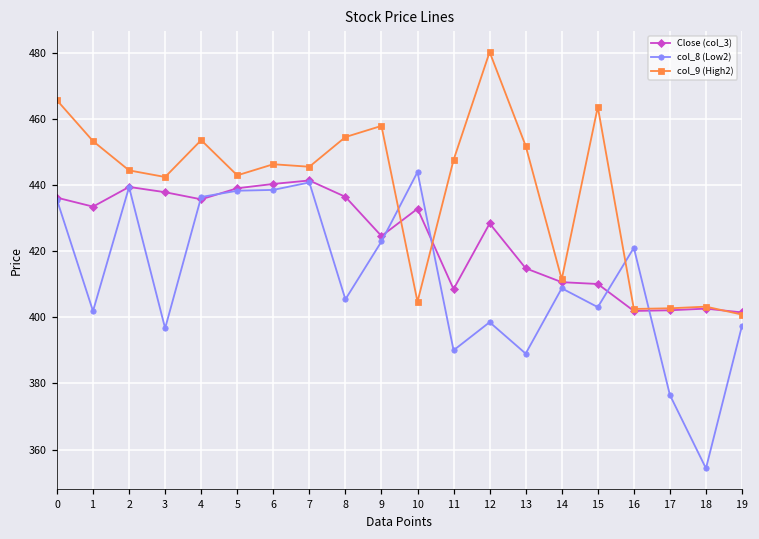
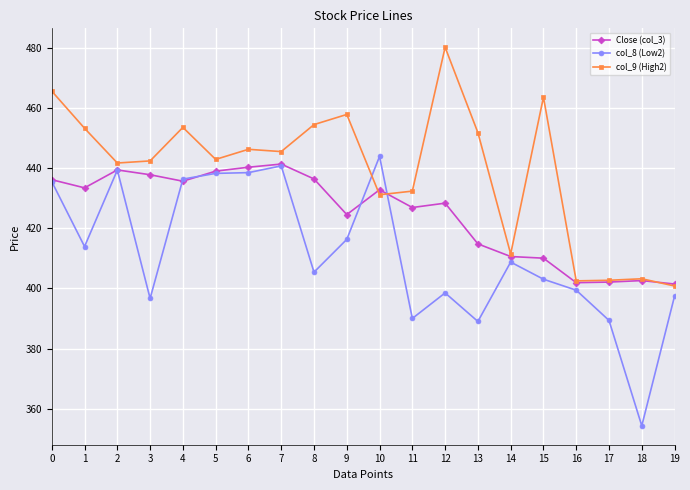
col_8 (Low2), 1: 402 -> 414
col_9 (High2), 2: 444 -> 442
col_8 (Low2), 9: 423 -> 416
col_9 (High2), 10: 405 -> 431
Close (col_3), 11: 409 -> 427
col_9 (High2), 11: 448 -> 432
col_8 (Low2), 16: 421 -> 399
col_8 (Low2), 17: 376 -> 389
